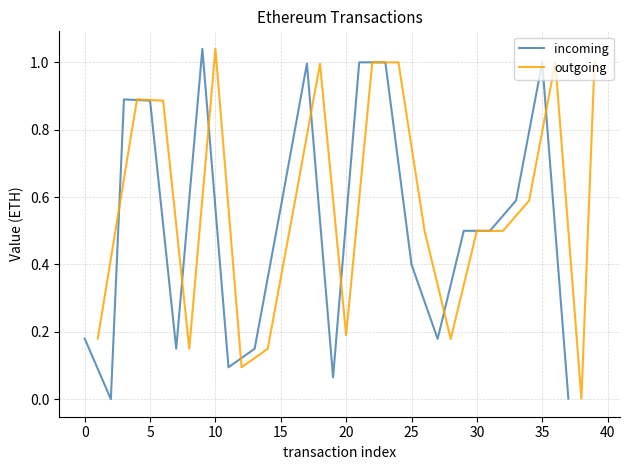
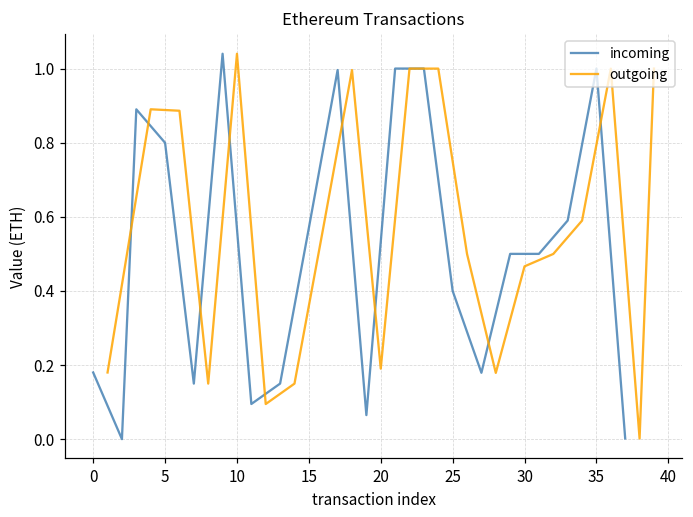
incoming, 5: 0.89 -> 0.80
outgoing, 30: 0.50 -> 0.47
